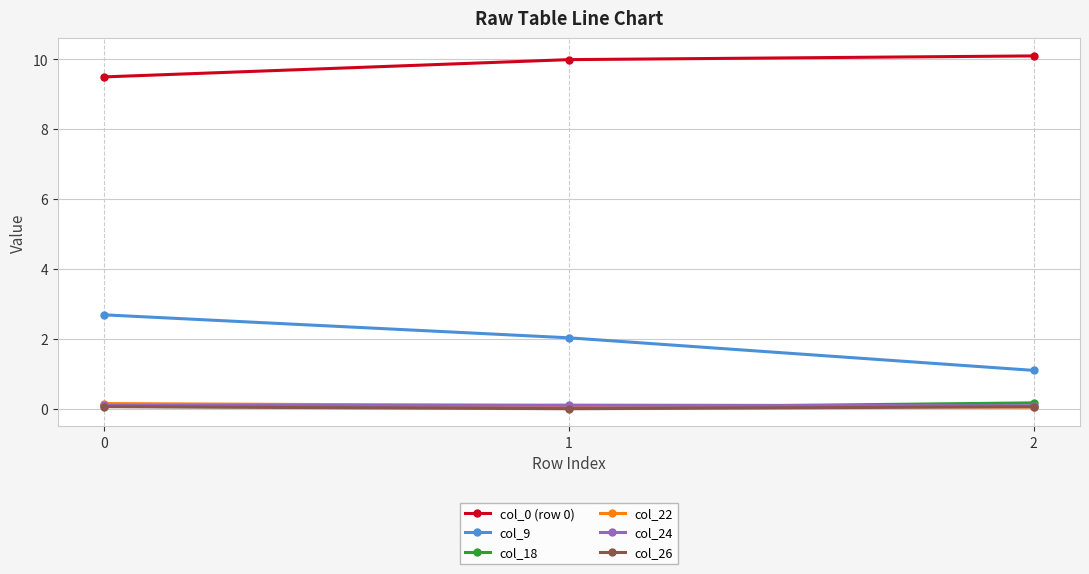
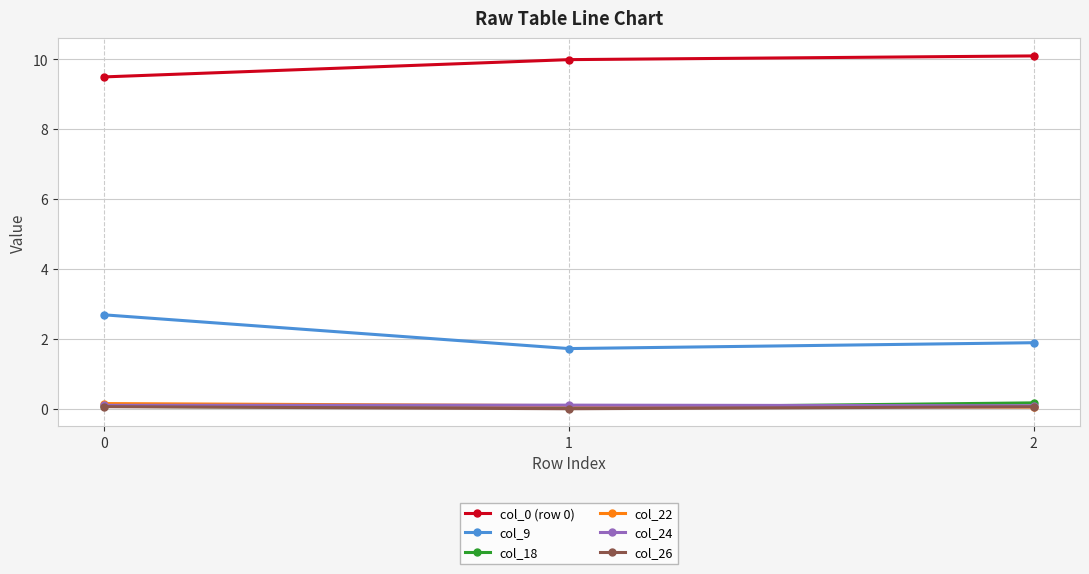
col_9, 1: 2.0 -> 1.7
col_9, 2: 1.1 -> 1.9
